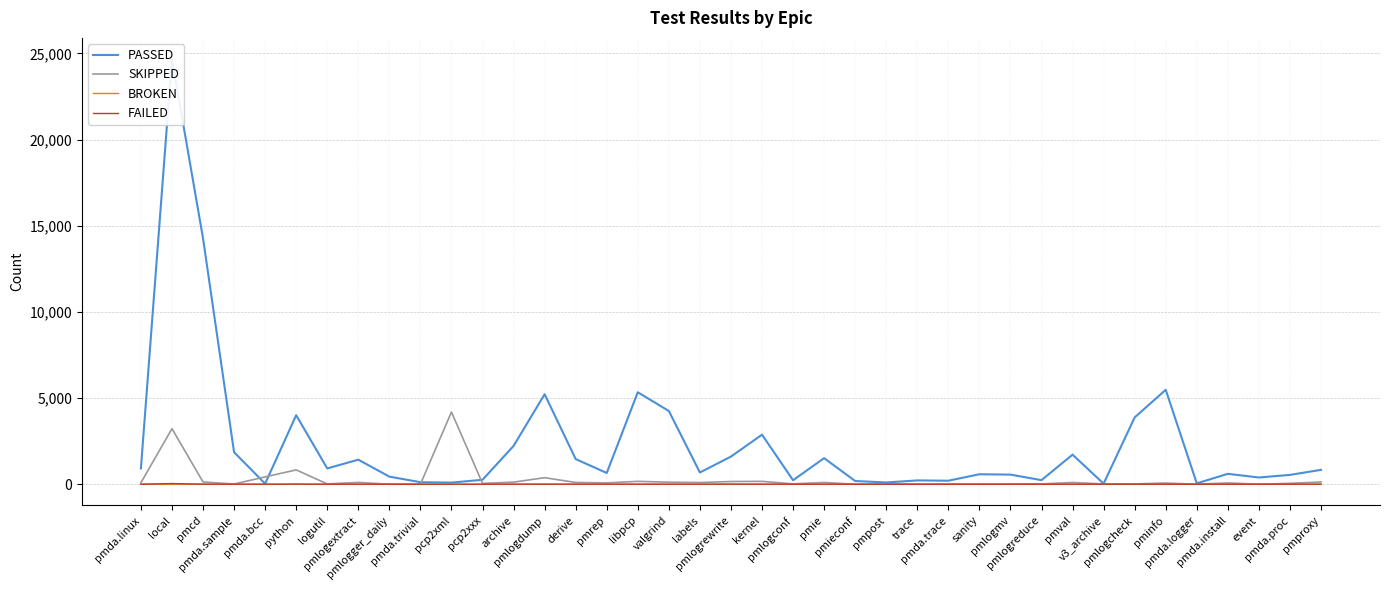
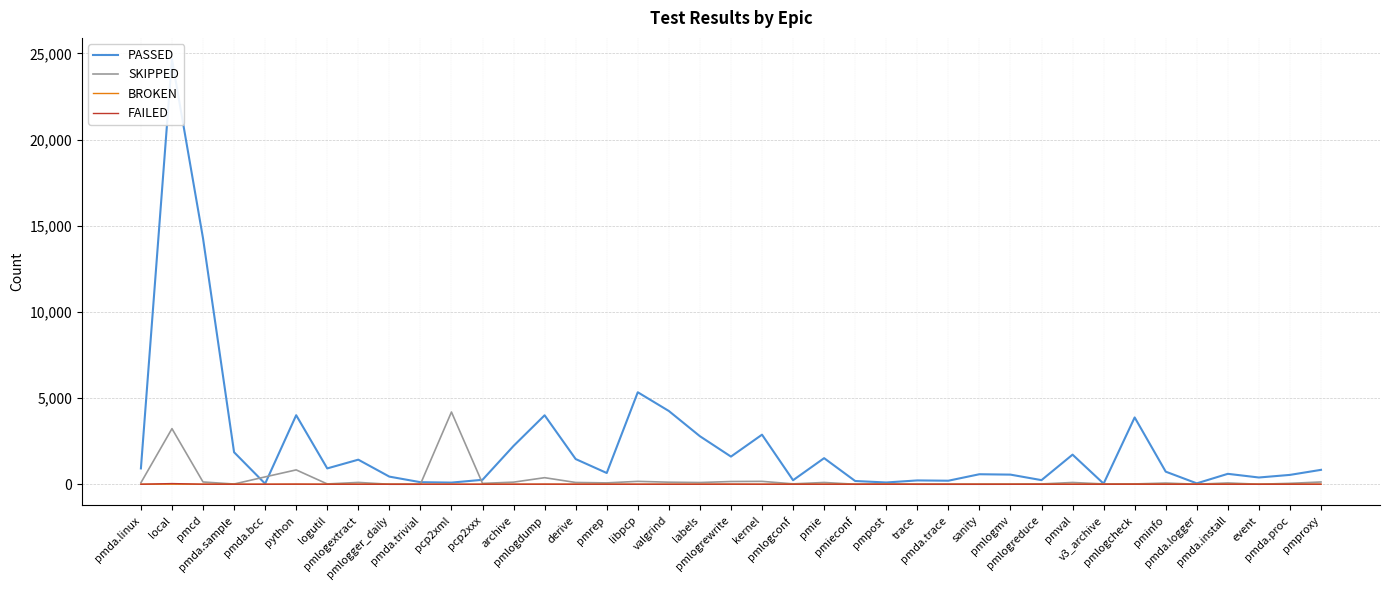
PASSED, pmlogdump: 5,200 -> 4,000
PASSED, labels: 700 -> 2,800
PASSED, pminfo: 5,500 -> 700
